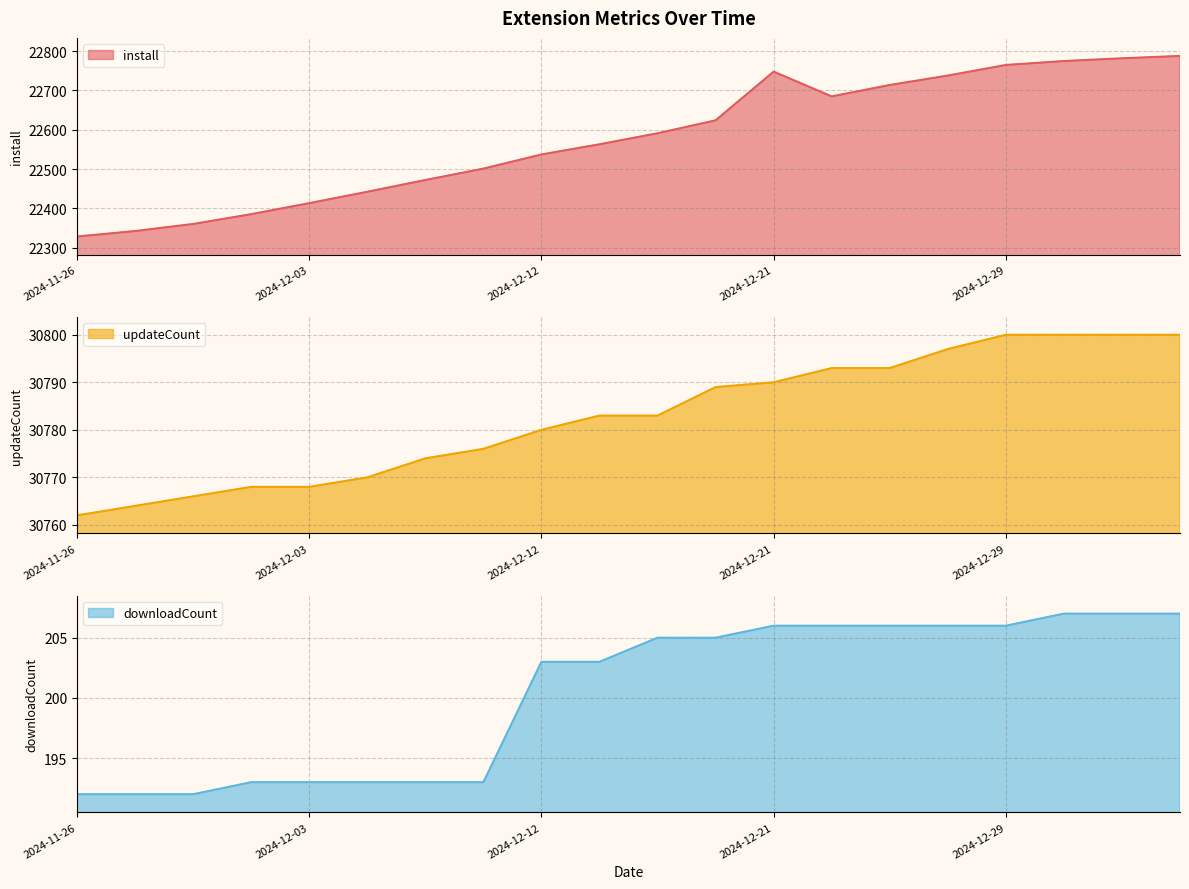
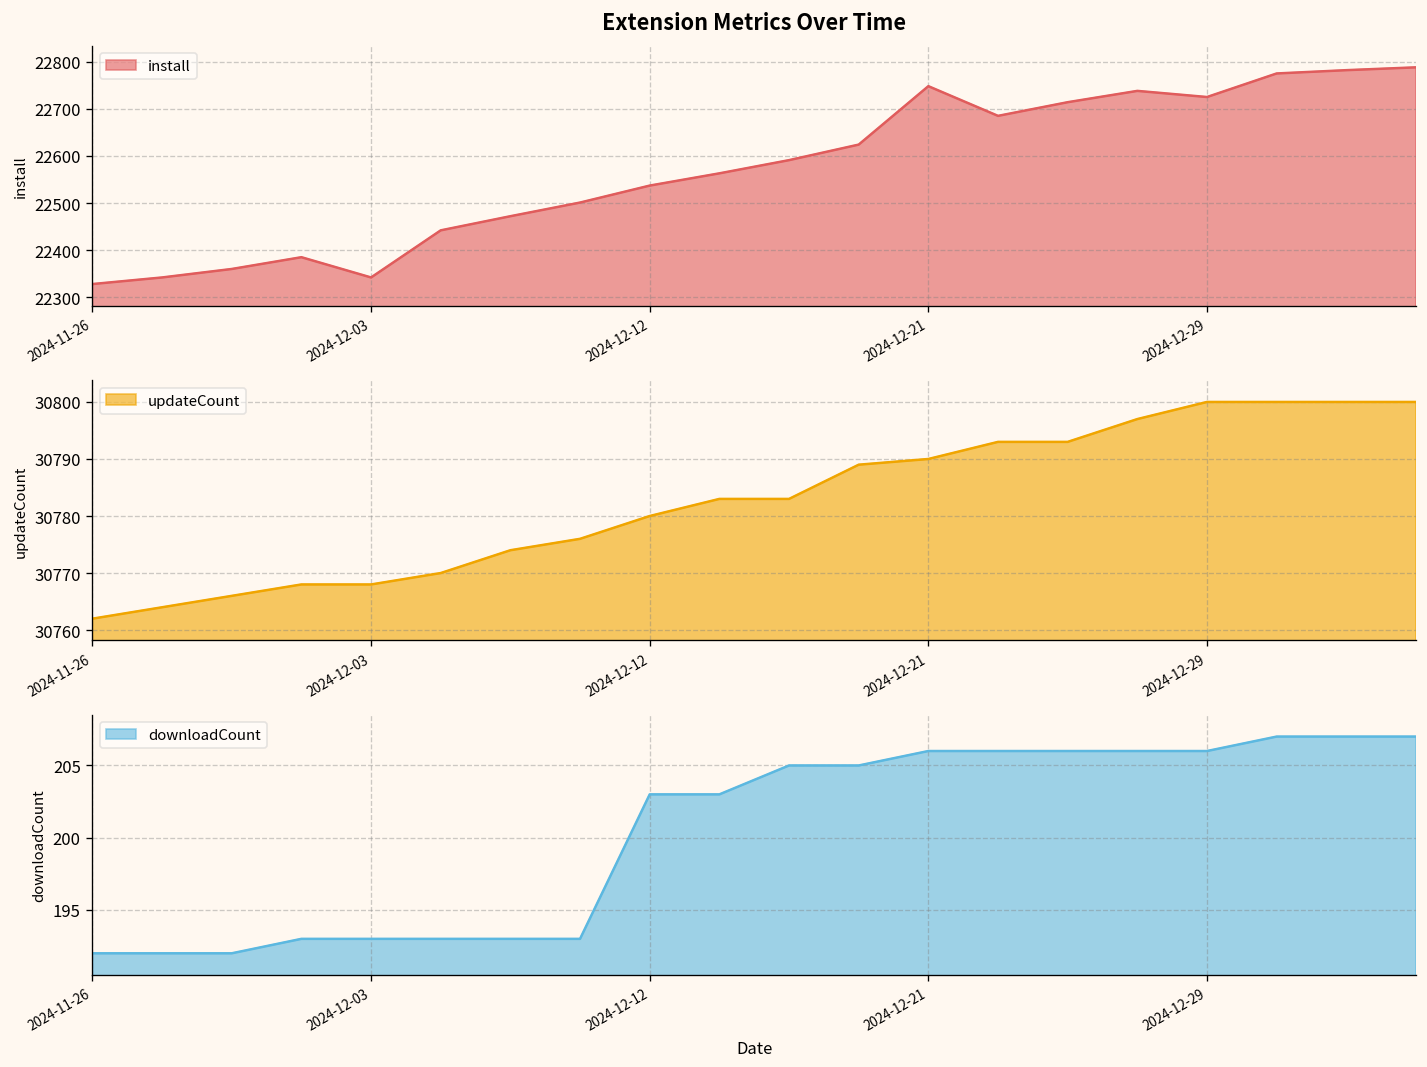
Extension Metrics Over Time, 2024-12-03: 22410 -> 22340
Extension Metrics Over Time, 2024-12-29: 22770 -> 22730
